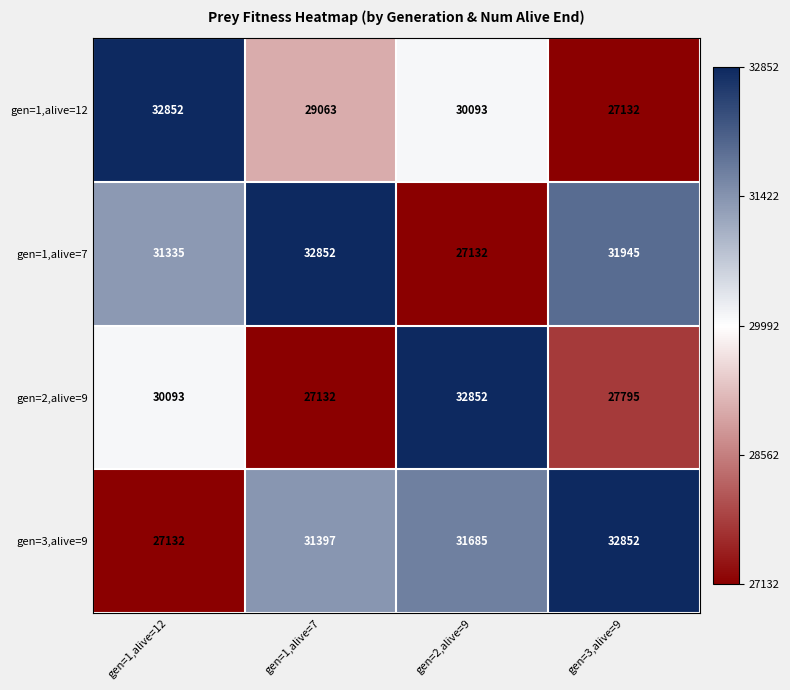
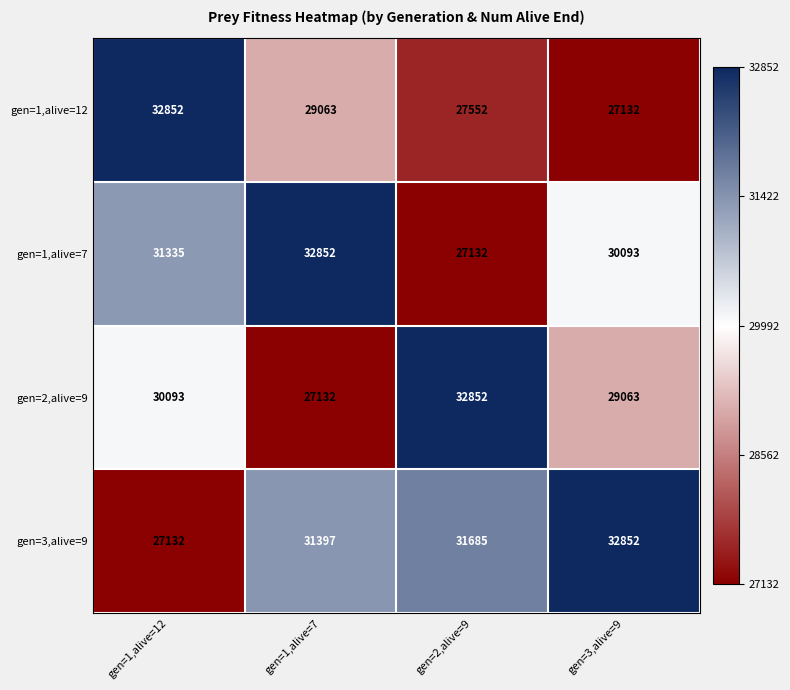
gen=1,alive=12, gen=2,alive=9: 30093 -> 27552
gen=1,alive=7, gen=3,alive=9: 31945 -> 30093
gen=2,alive=9, gen=3,alive=9: 27795 -> 29063
